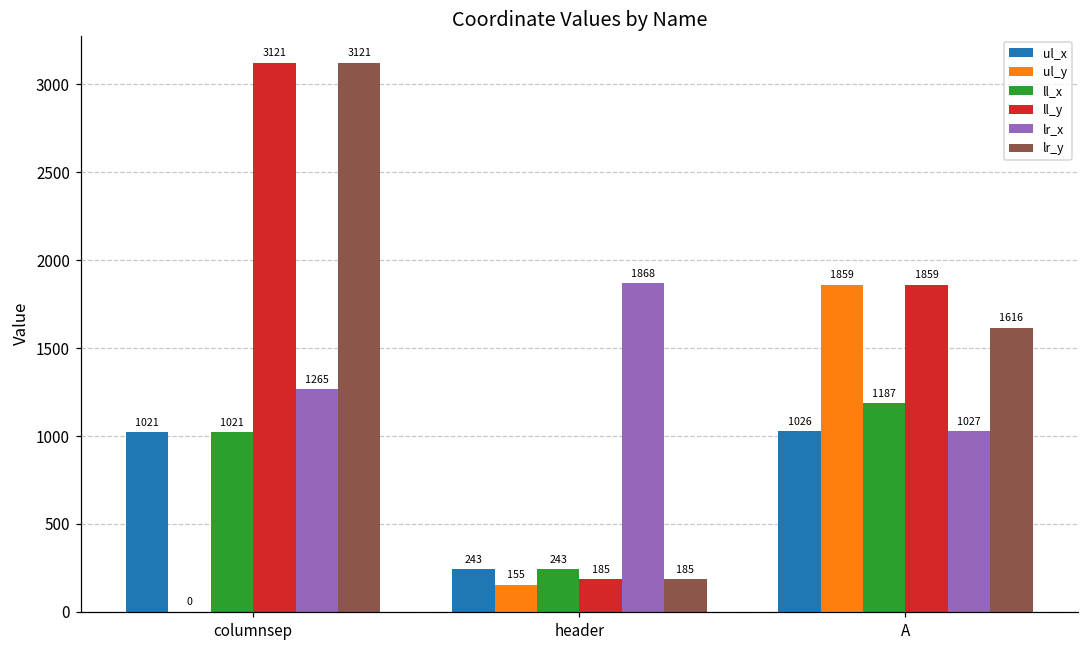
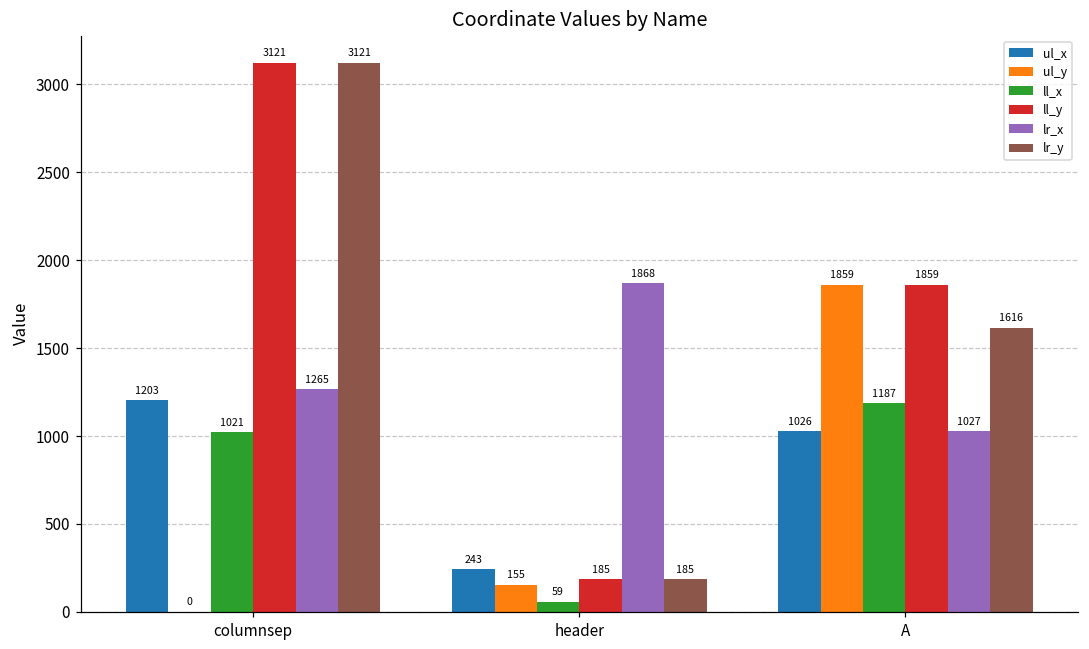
ul_x, columnsep: 1021 -> 1203
ll_x, header: 243 -> 59
